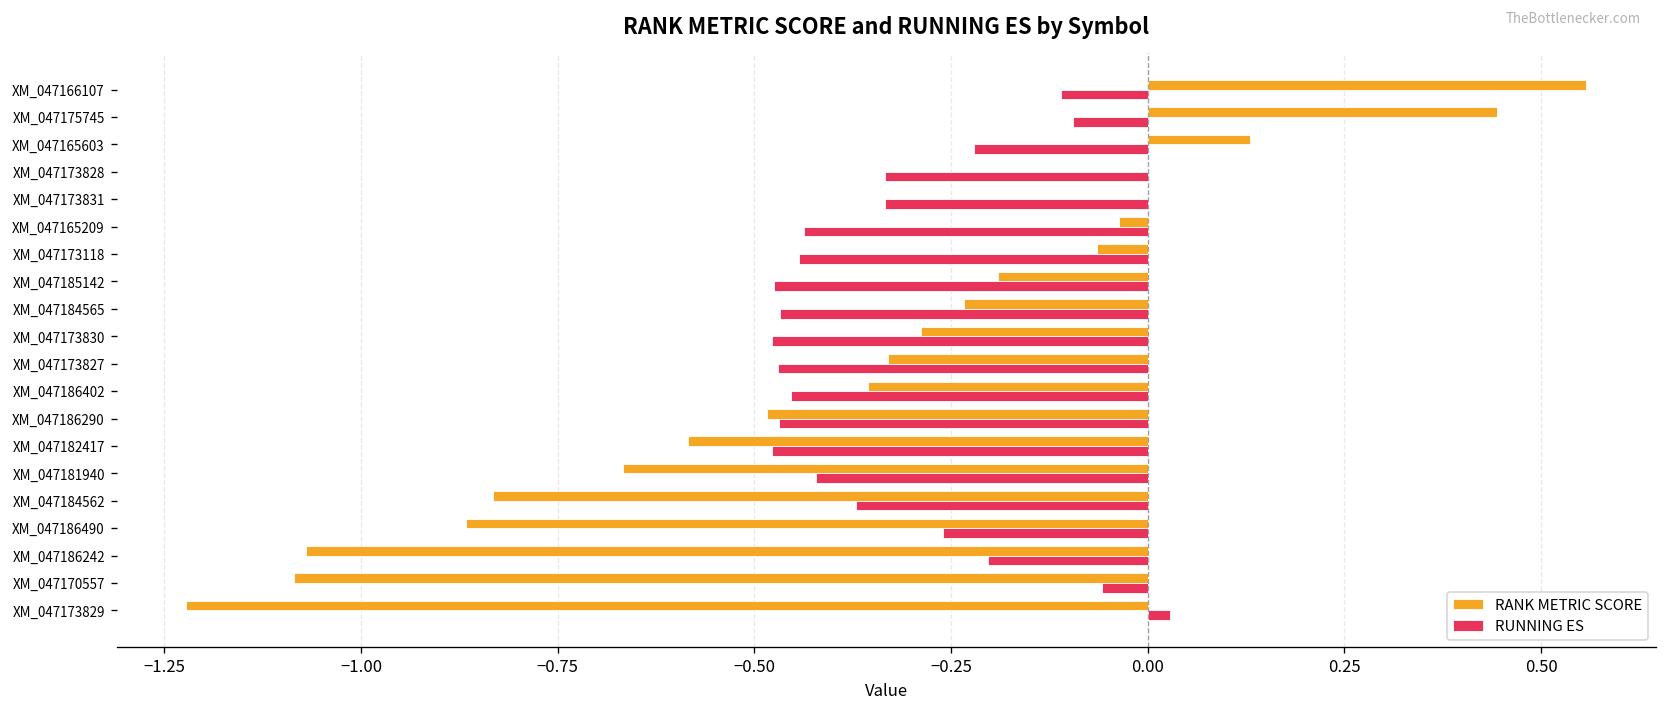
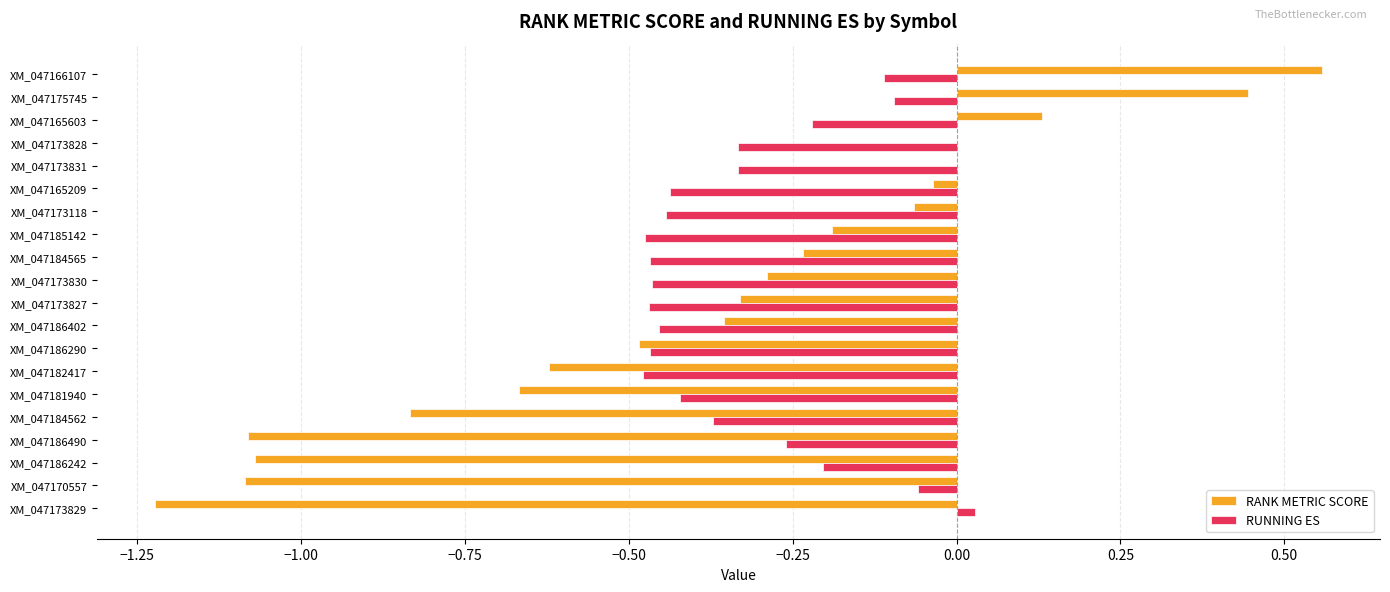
RUNNING ES, XM_047173830: -0.48 -> -0.46
RANK METRIC SCORE, XM_047182417: -0.58 -> -0.62
RANK METRIC SCORE, XM_047186490: -0.87 -> -1.08
